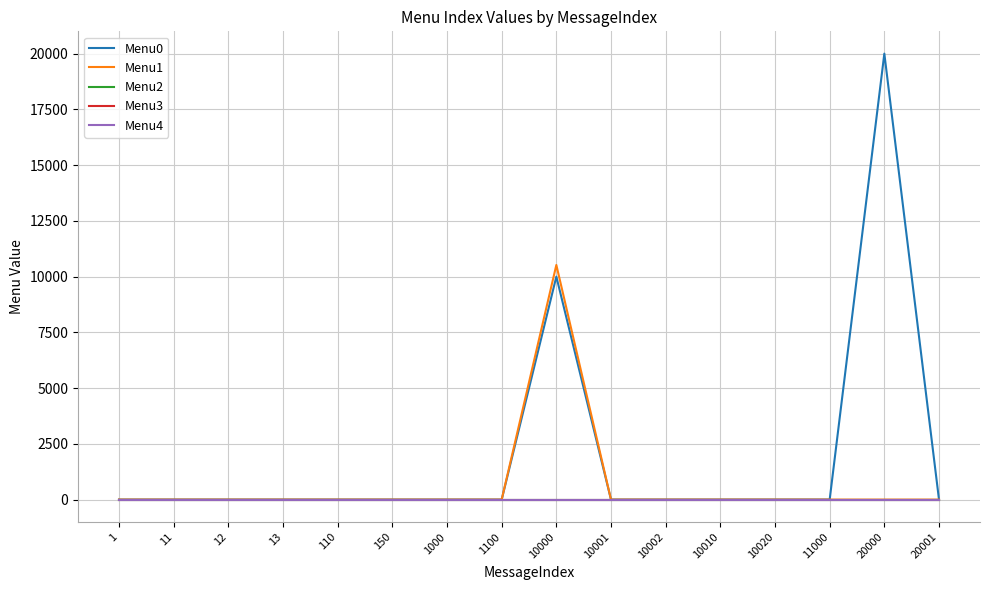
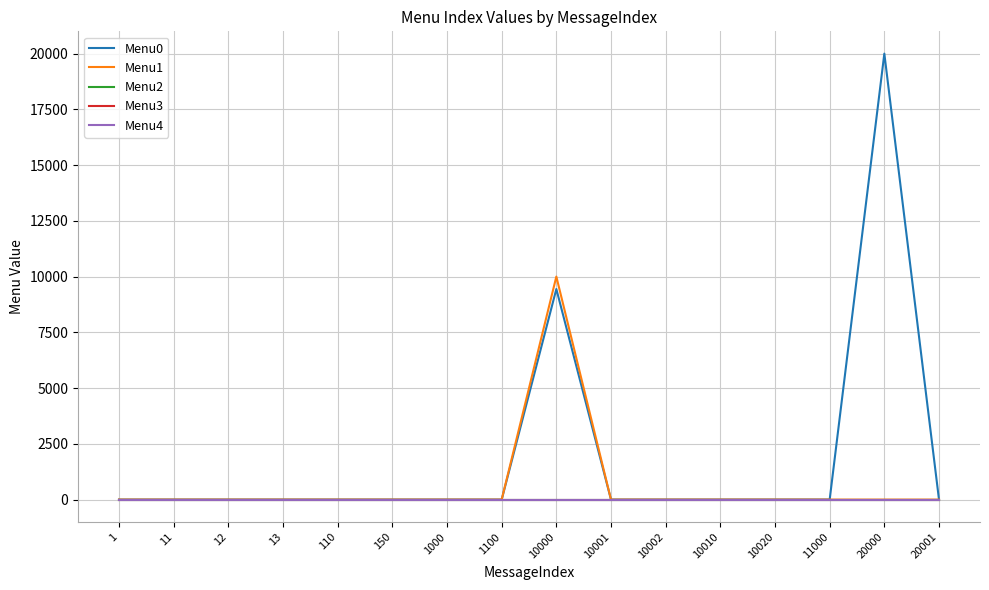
Menu0, 10000: 10000 -> 9400
Menu1, 10000: 10500 -> 10000
